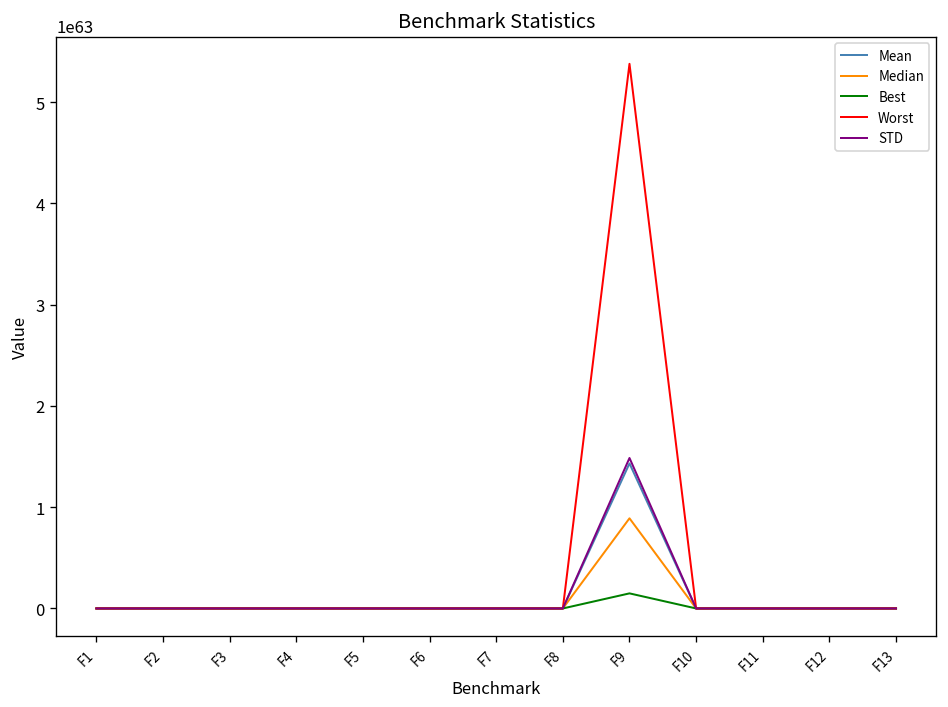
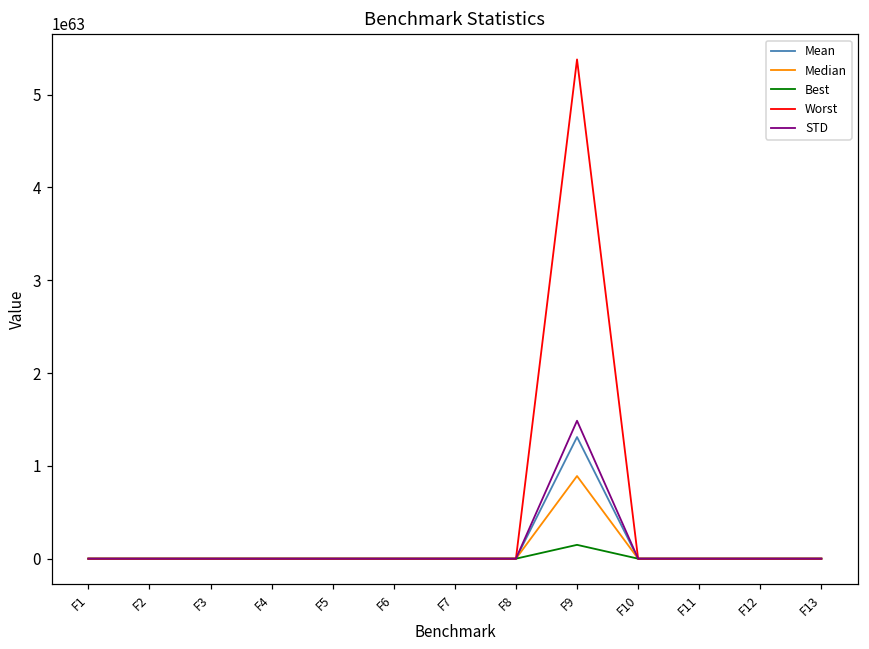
Mean, F9: 1400000000000000000000000000000000000000000000000000000000000000 -> 1300000000000000000000000000000000000000000000000000000000000000
